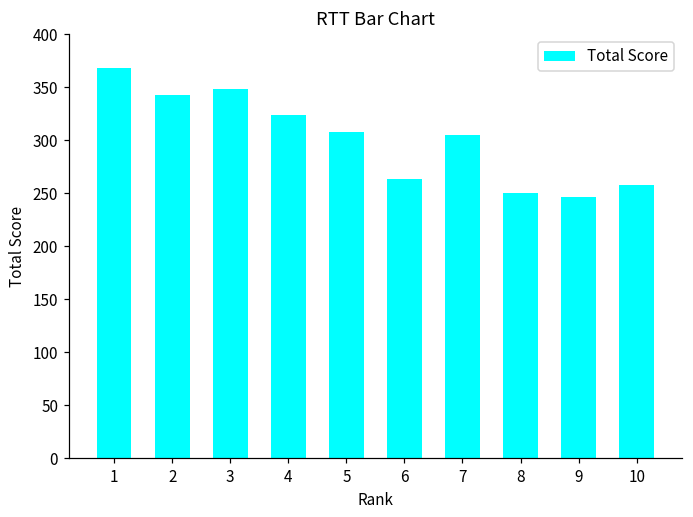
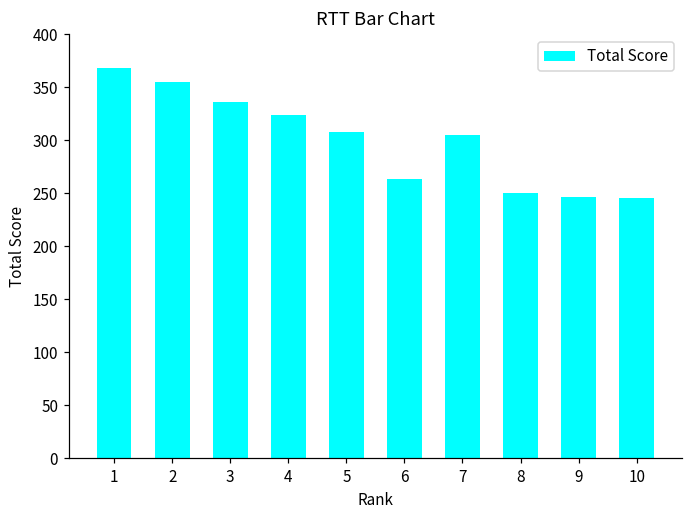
2: 340 -> 360
3: 350 -> 340
10: 260 -> 250
